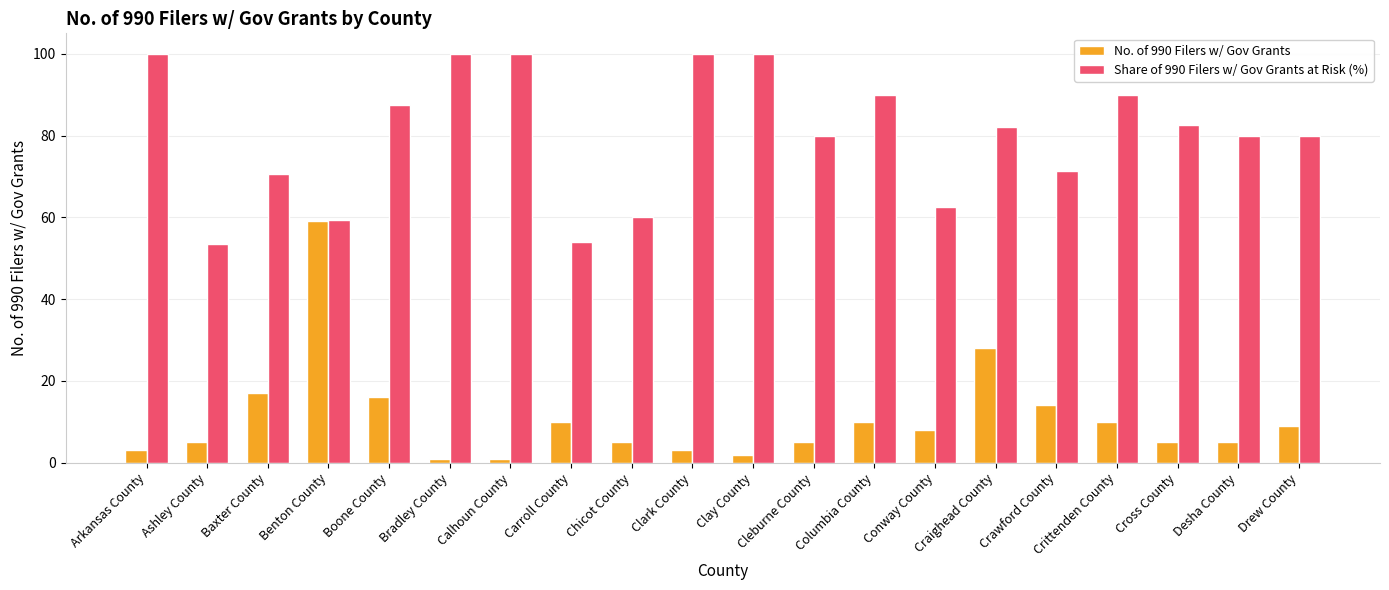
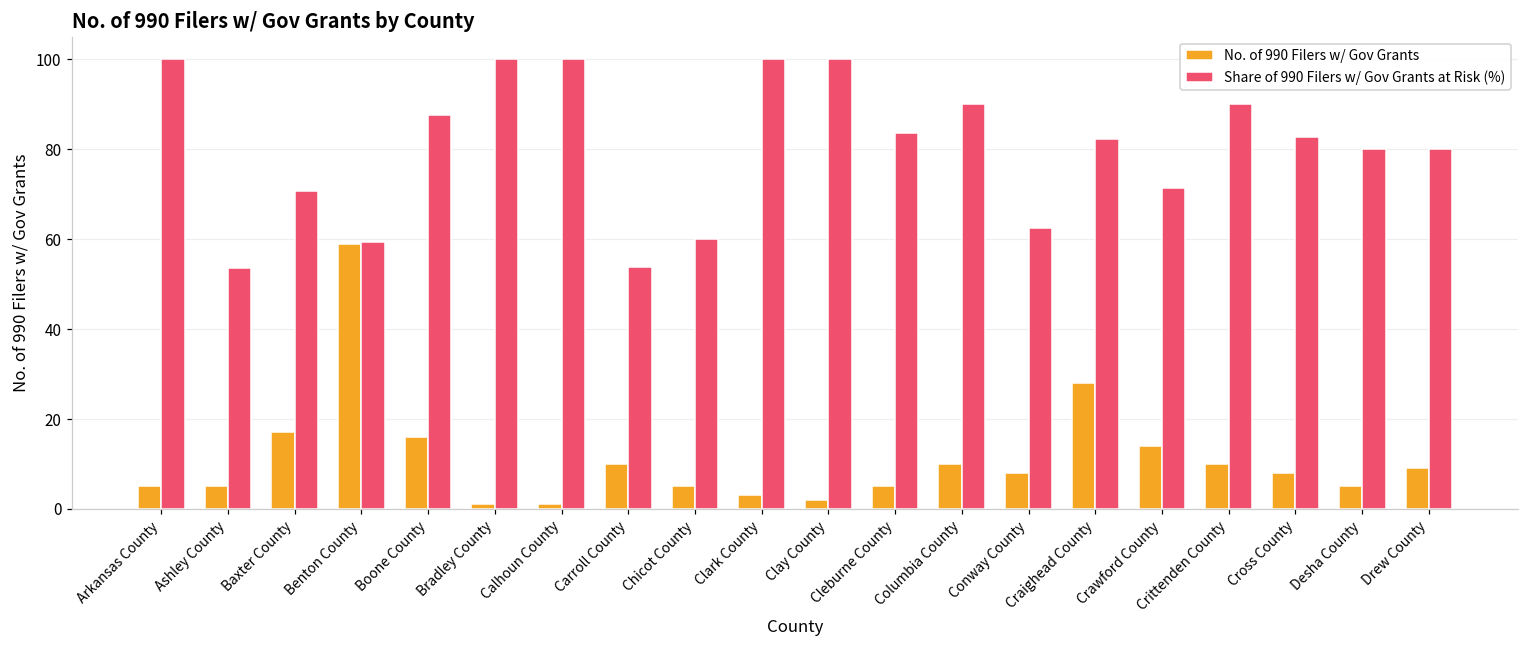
No. of 990 Filers w/ Gov Grants, Arkansas County: 3 -> 5
Share of 990 Filers w/ Gov Grants at Risk (%), Cleburne County: 80 -> 84
No. of 990 Filers w/ Gov Grants, Cross County: 5 -> 8
